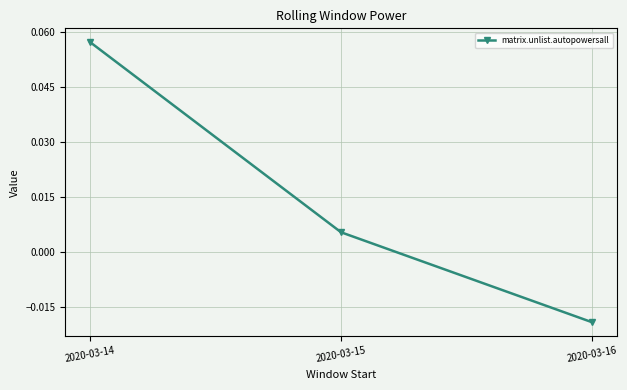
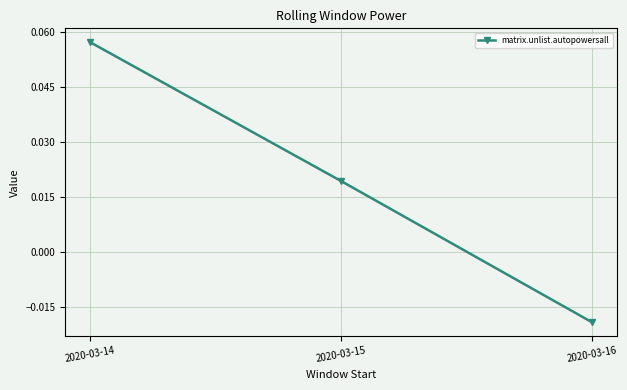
2020-03-15: 0.005 -> 0.019
